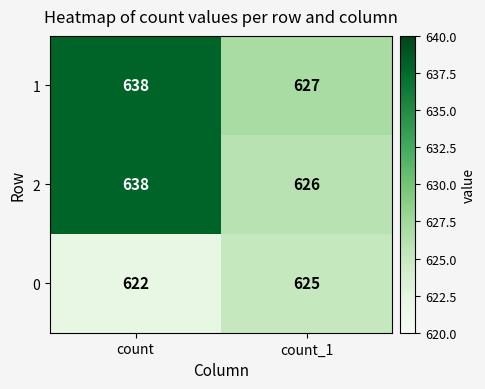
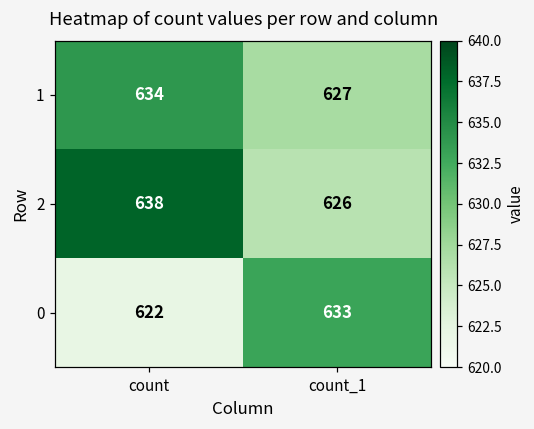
1, count: 638 -> 634
0, count_1: 625 -> 633
